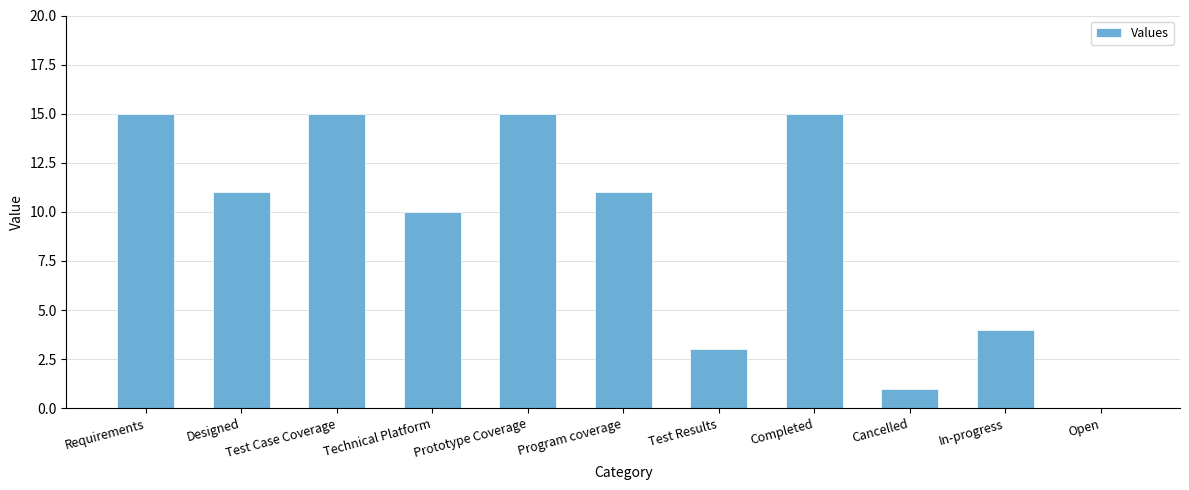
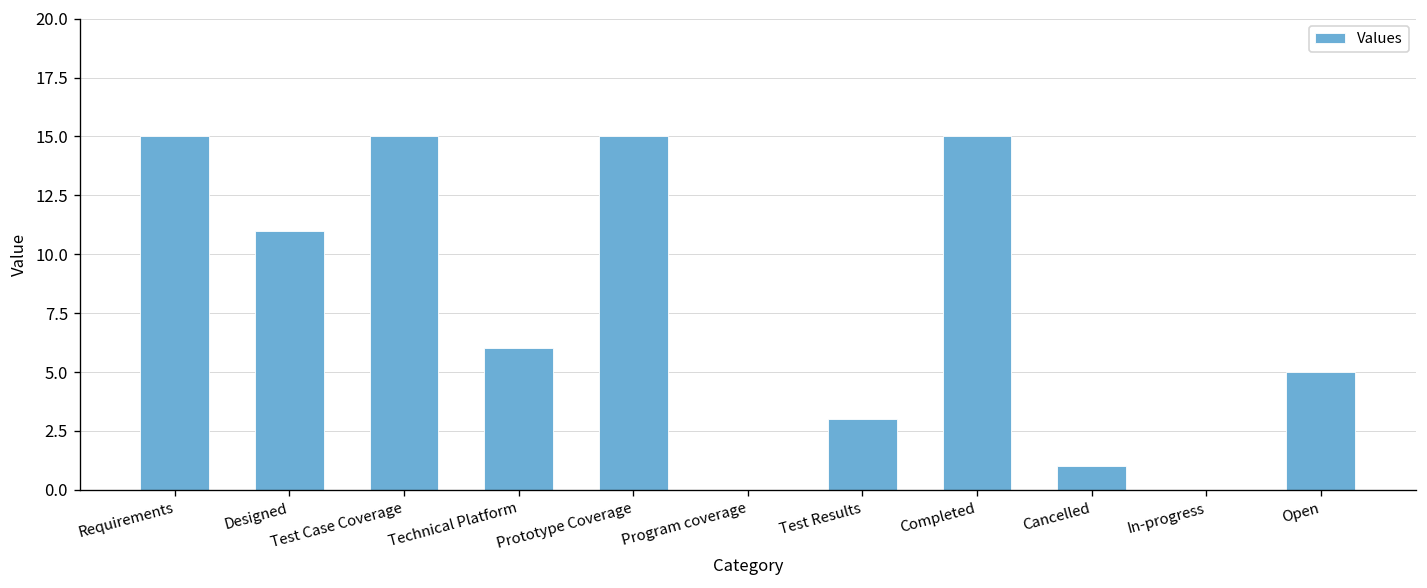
Technical Platform: 10 -> 6
Program coverage: 11 -> 0
In-progress: 4 -> 0
Open: 0 -> 5
